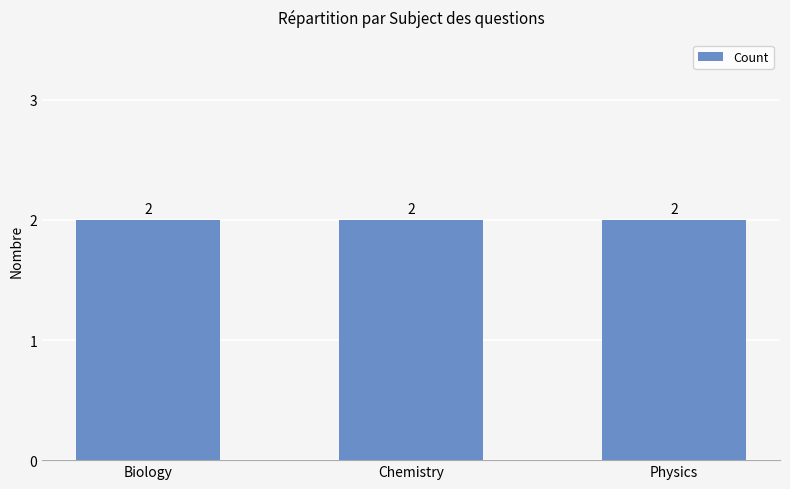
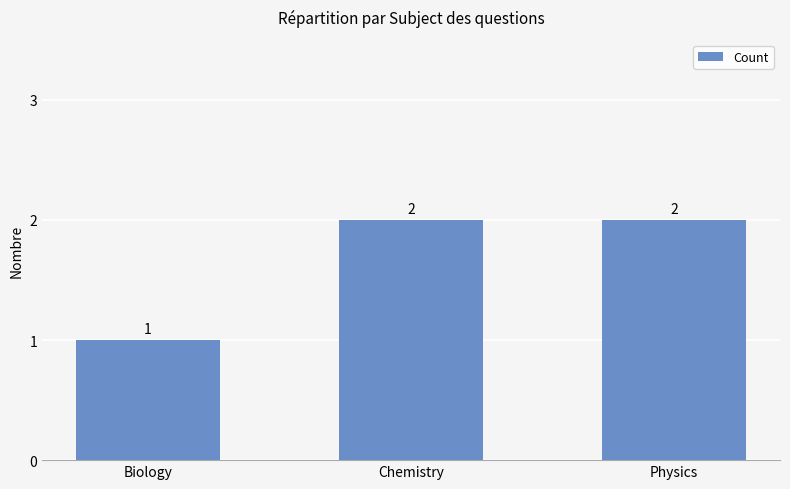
Biology: 2 -> 1
